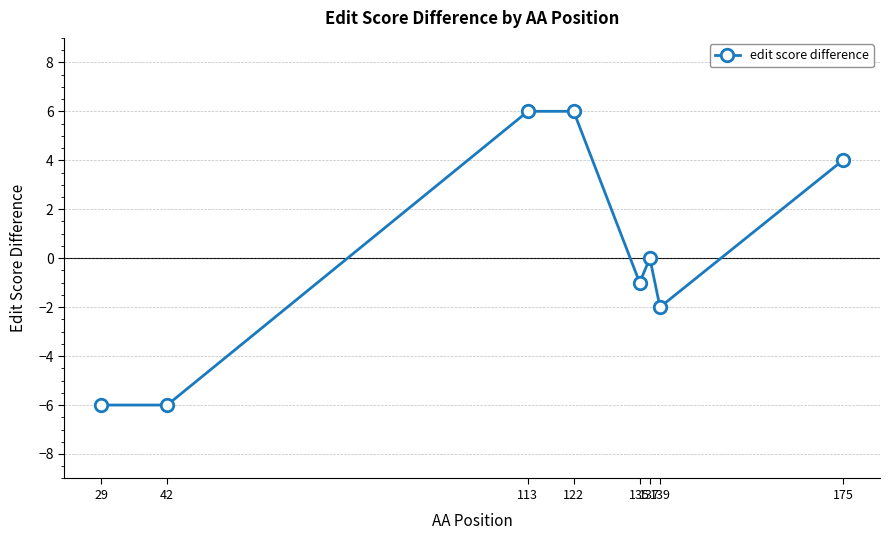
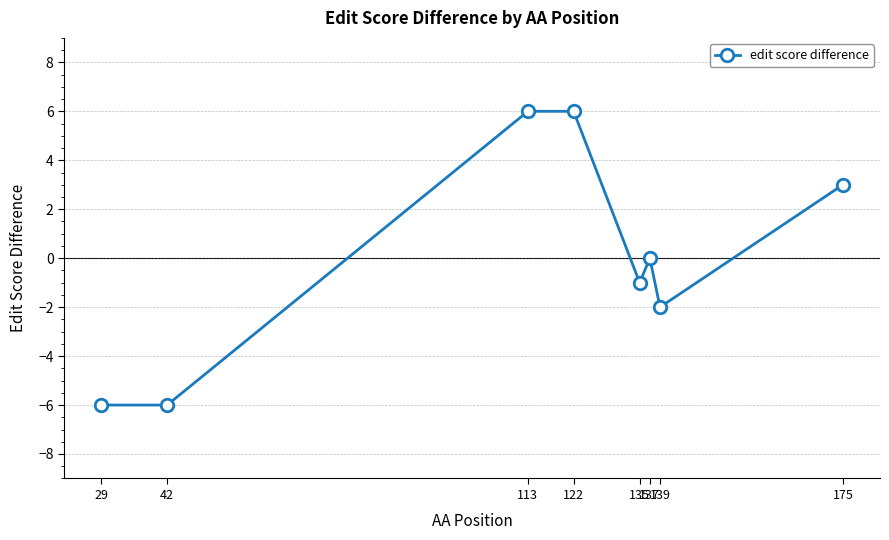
175: 4 -> 3
